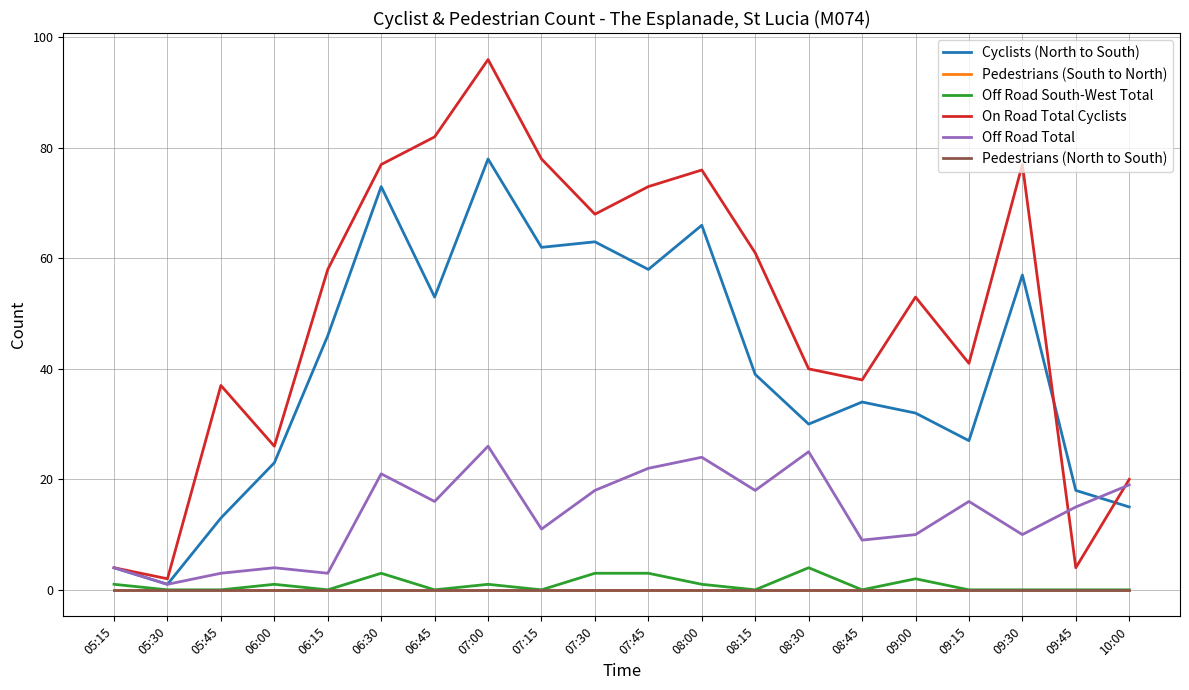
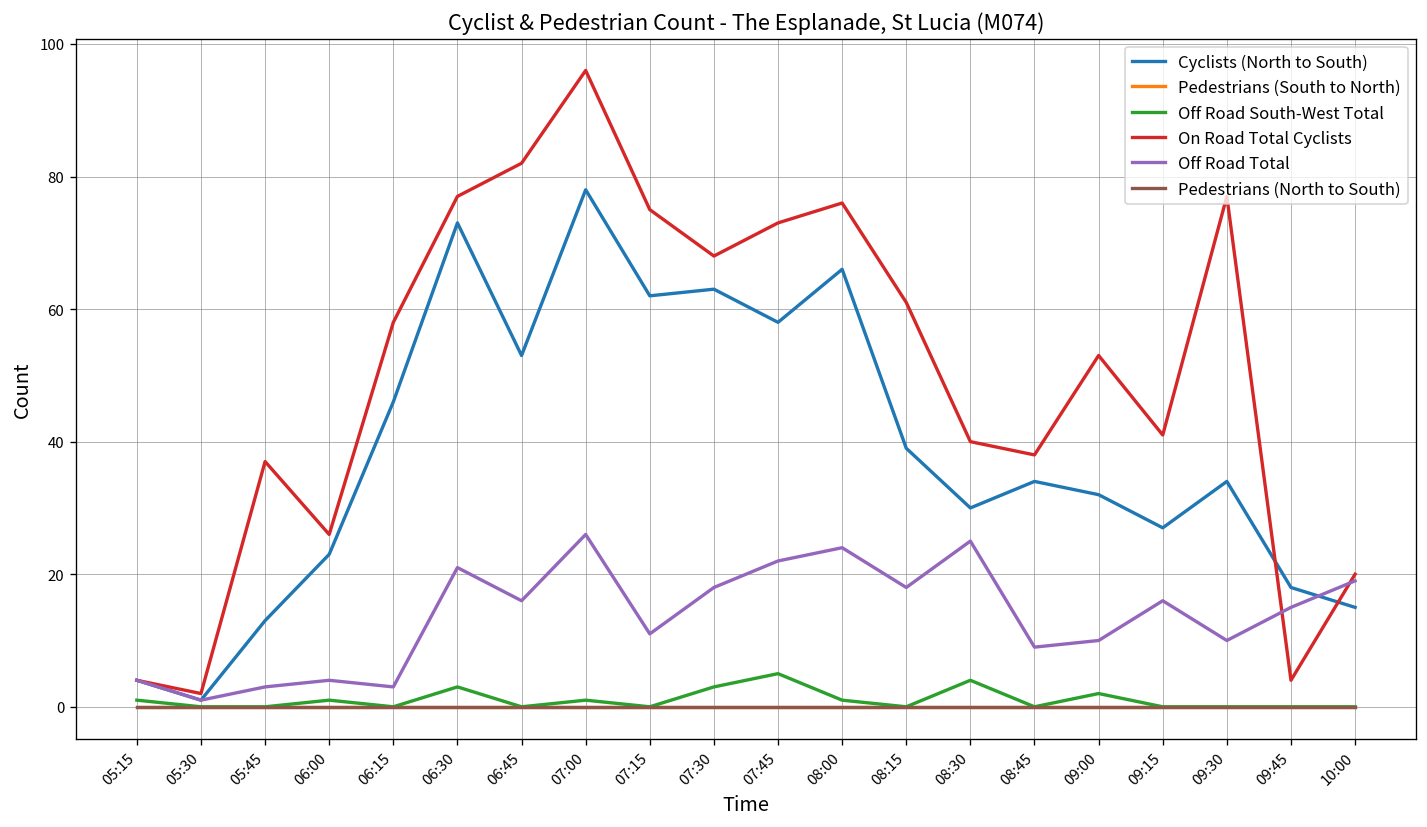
On Road Total Cyclists, 07:15: 78 -> 75
Off Road South-West Total, 07:45: 3 -> 5
Cyclists (North to South), 09:30: 57 -> 34
